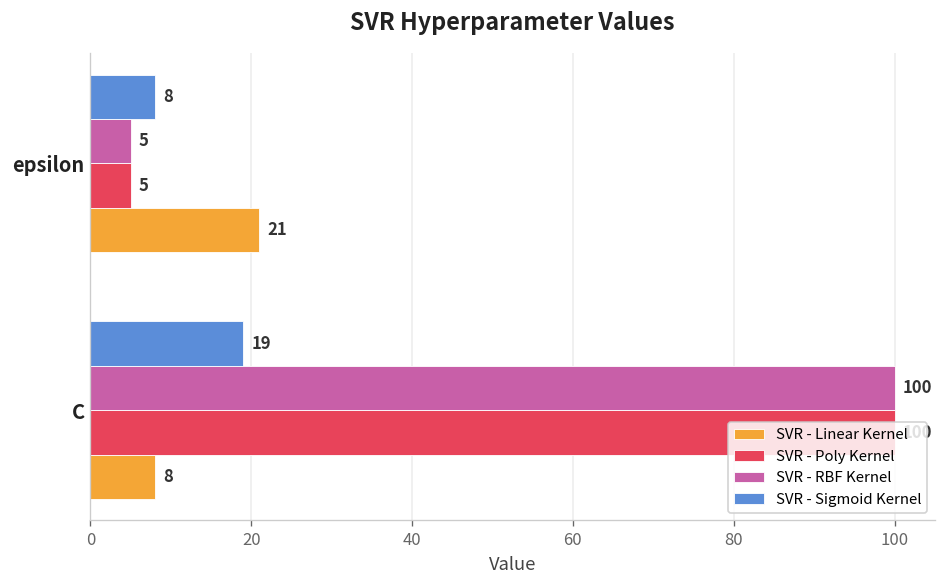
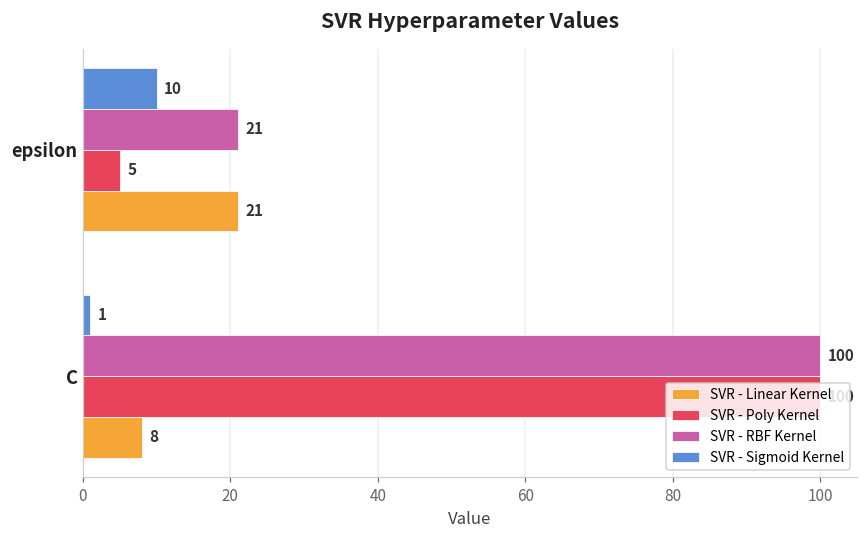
SVR - Sigmoid Kernel, epsilon: 8 -> 10
SVR - RBF Kernel, epsilon: 5 -> 21
SVR - Sigmoid Kernel, C: 19 -> 1
